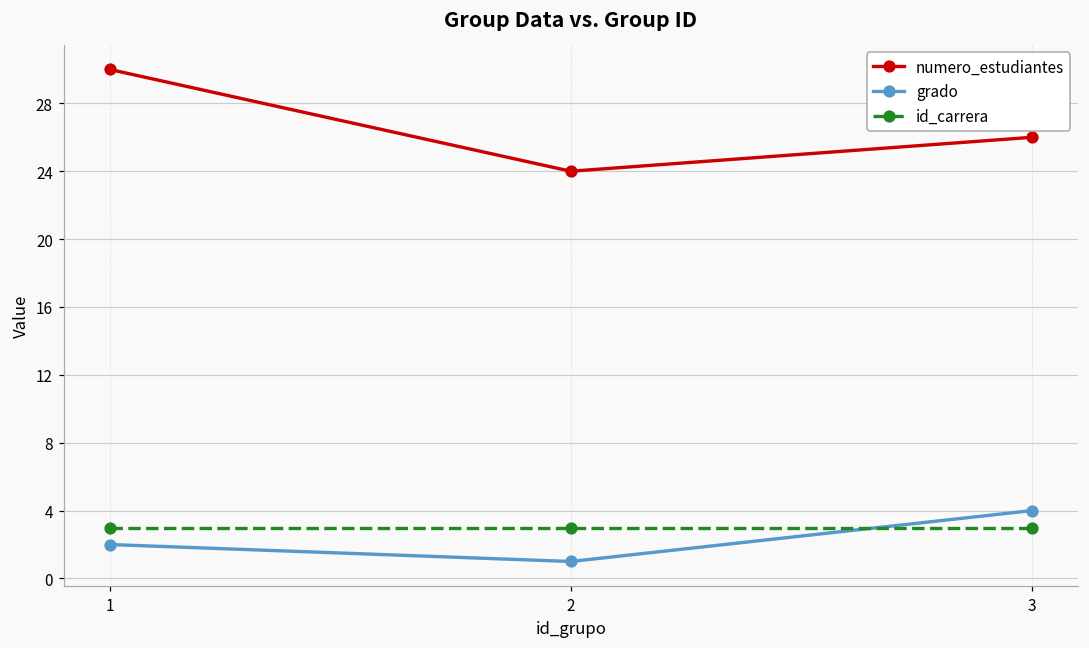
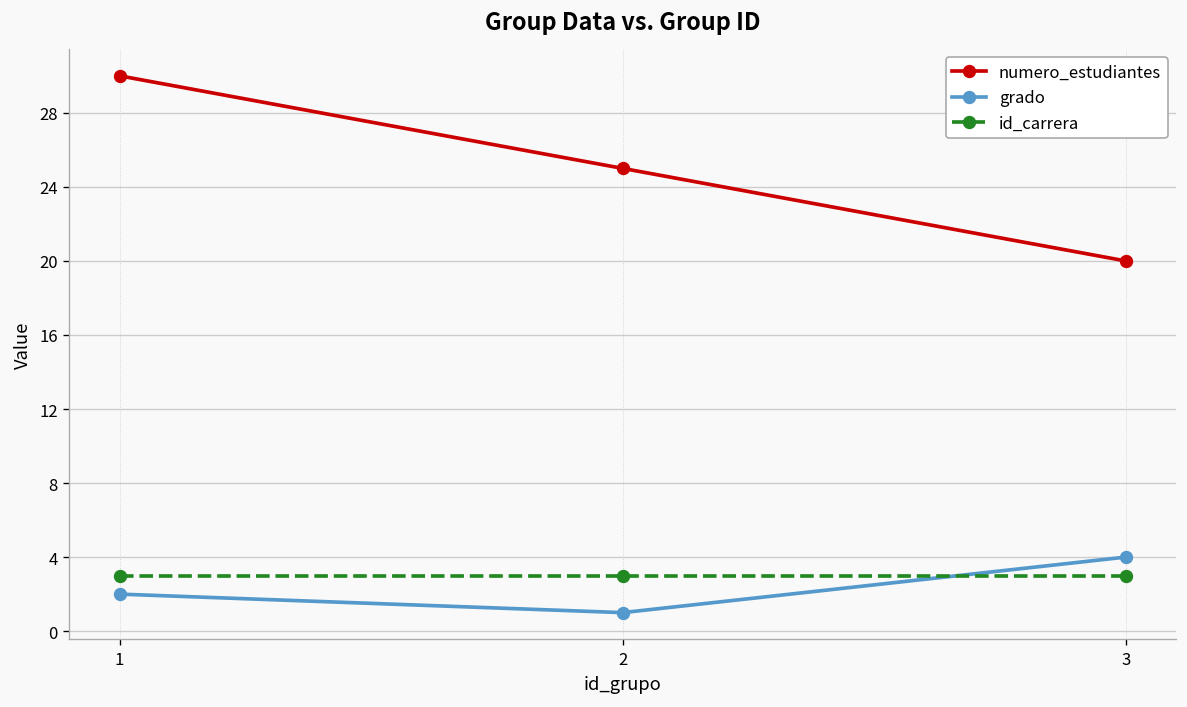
numero_estudiantes, 2: 24 -> 25
numero_estudiantes, 3: 26 -> 20
